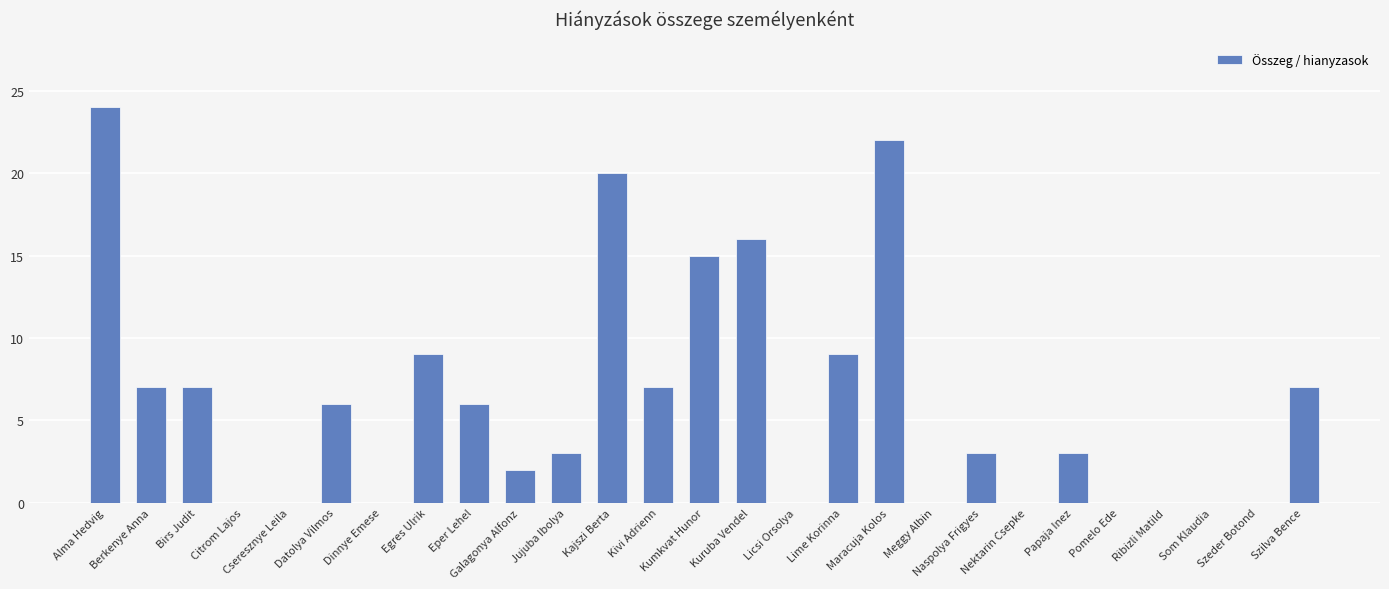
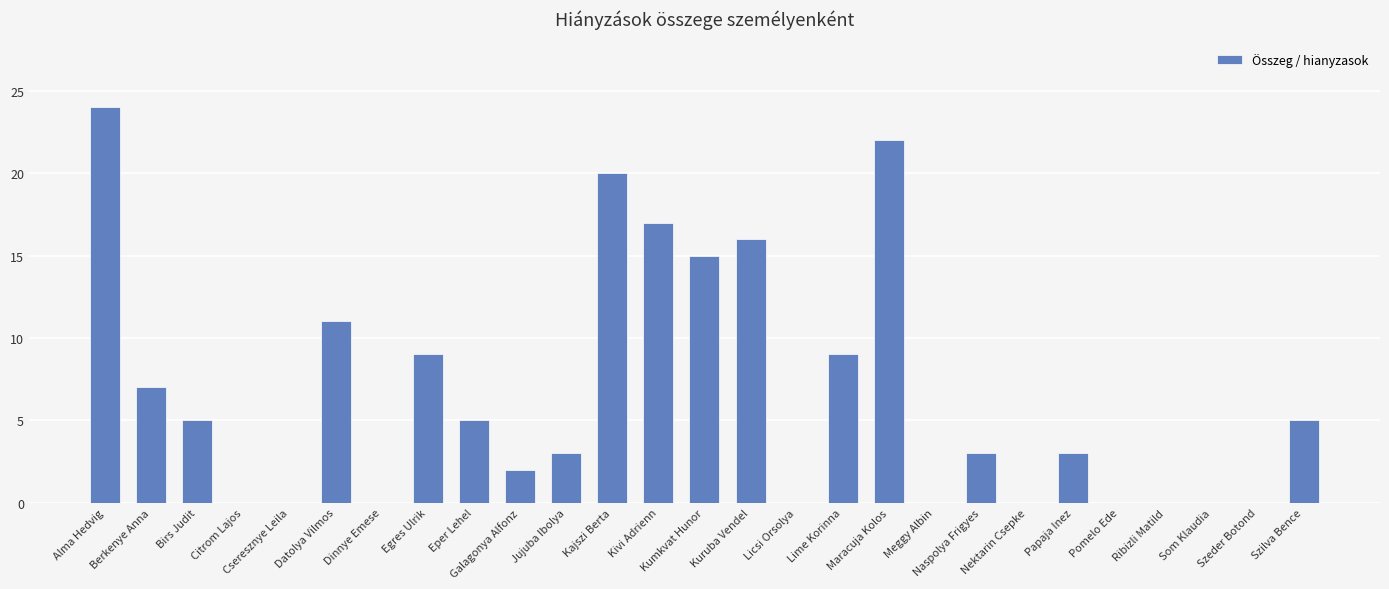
Birs Judit: 7 -> 5
Datolya Vilmos: 6 -> 11
Eper Lehel: 6 -> 5
Kivi Adrienn: 7 -> 17
Szilva Bence: 7 -> 5
